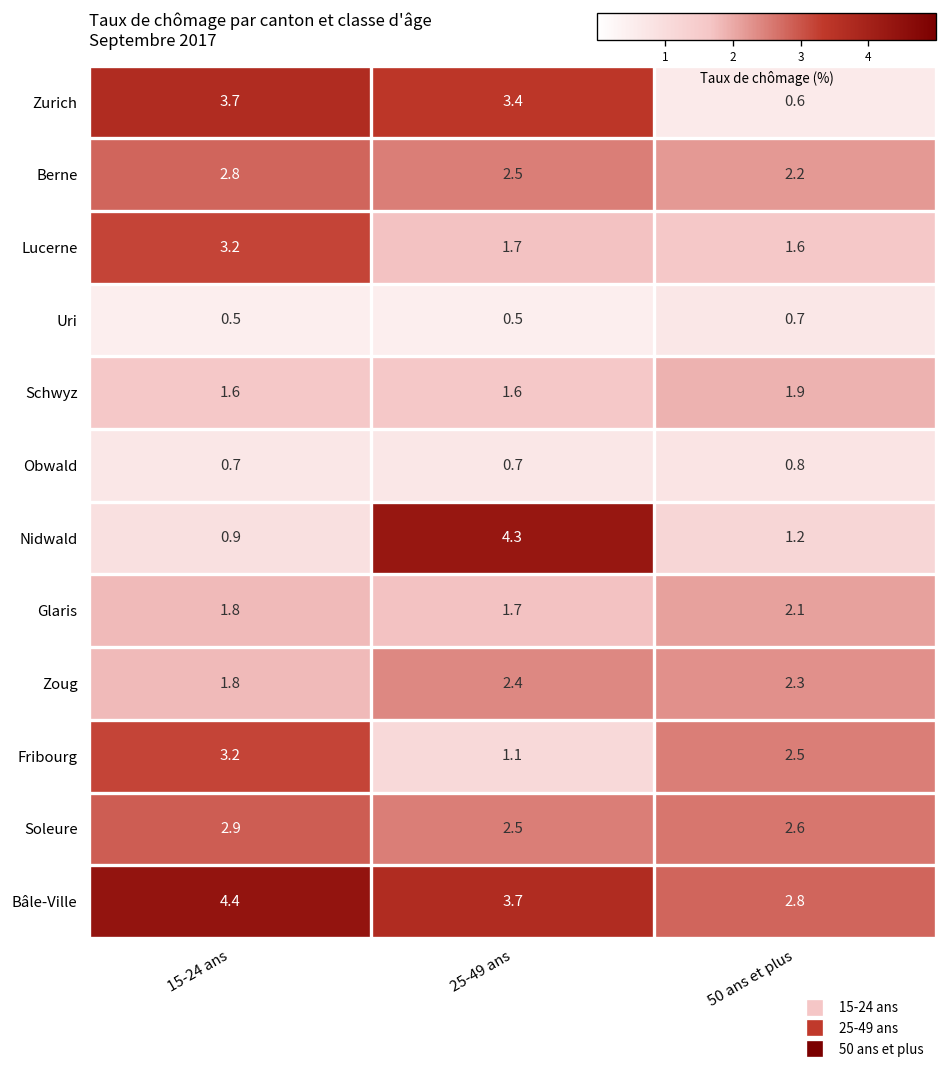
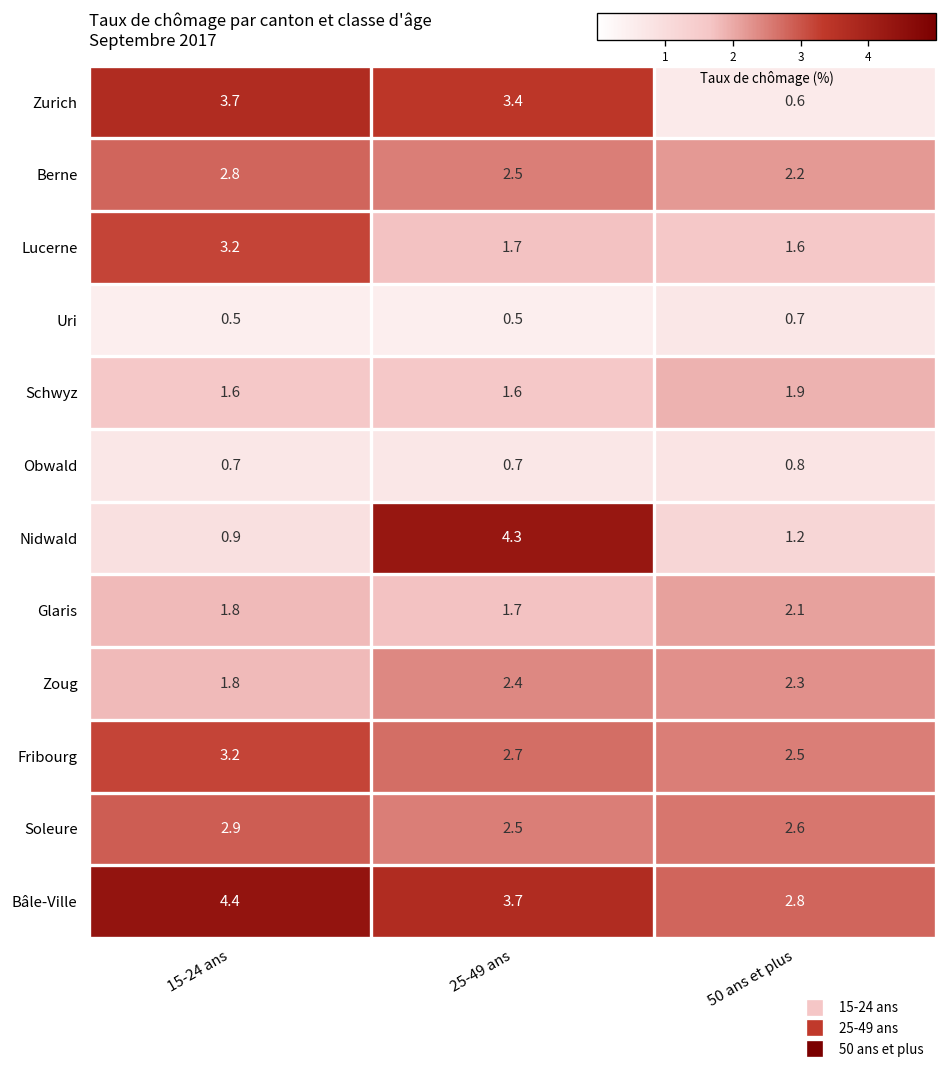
Fribourg, 25-49 ans: 1.1 -> 2.7
